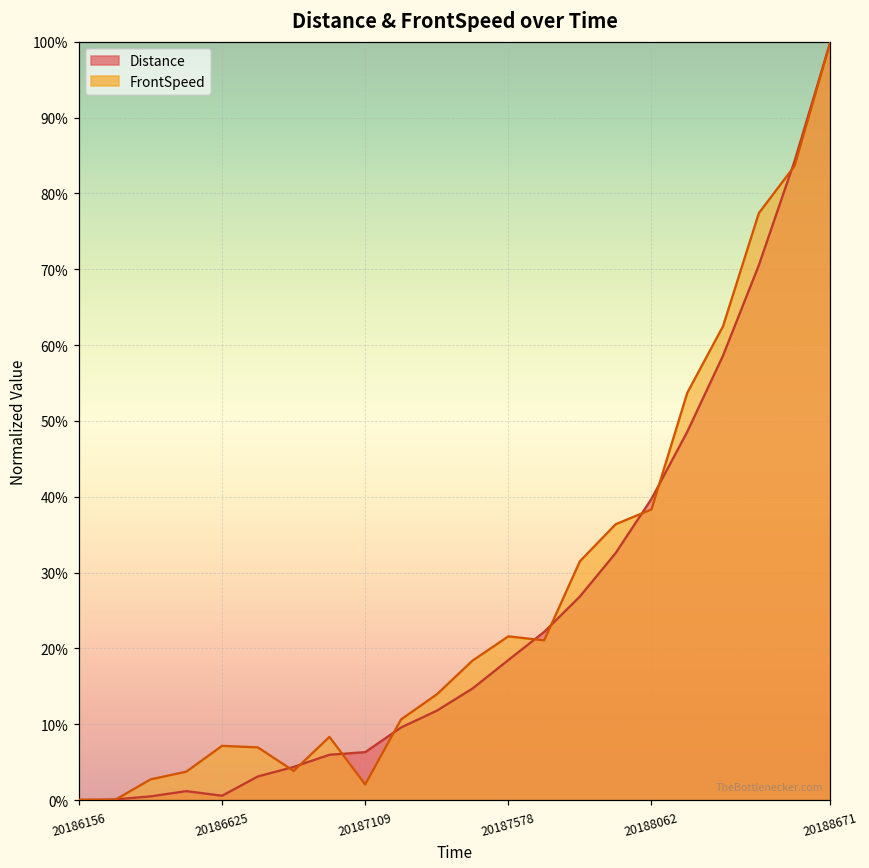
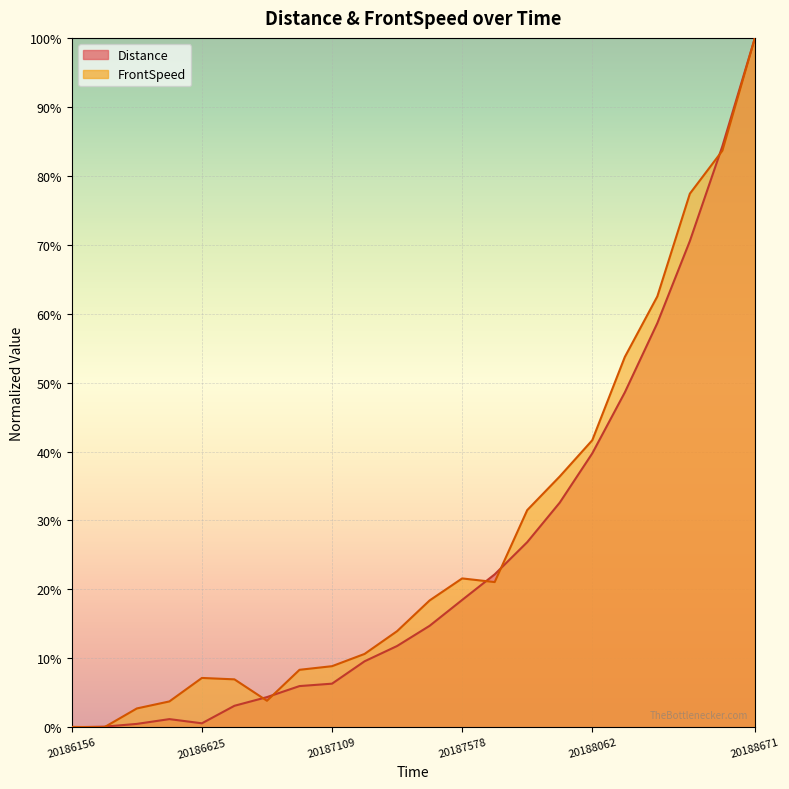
FrontSpeed, 20187109: 2% -> 9%
FrontSpeed, 20188062: 38% -> 42%
